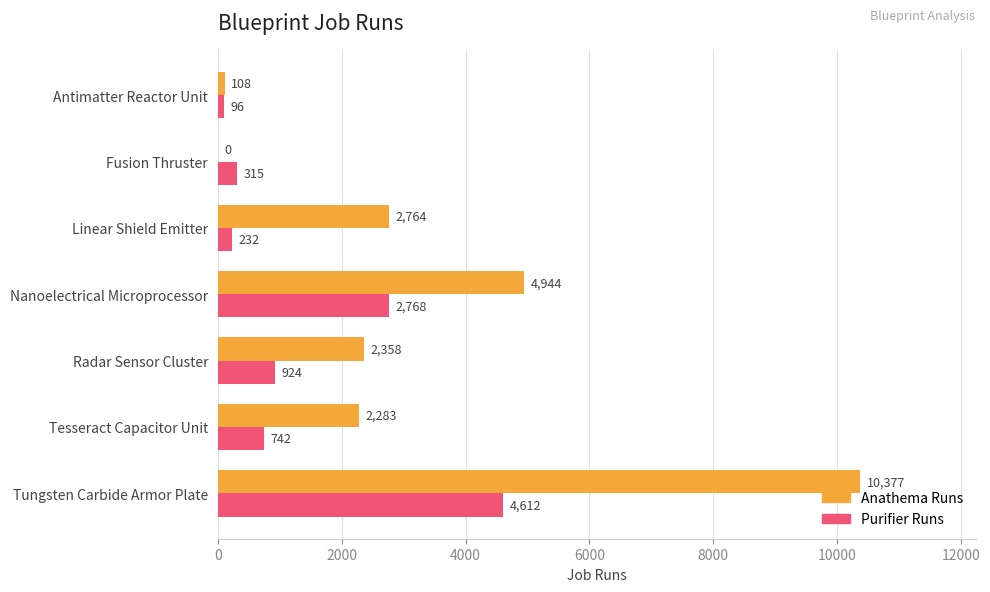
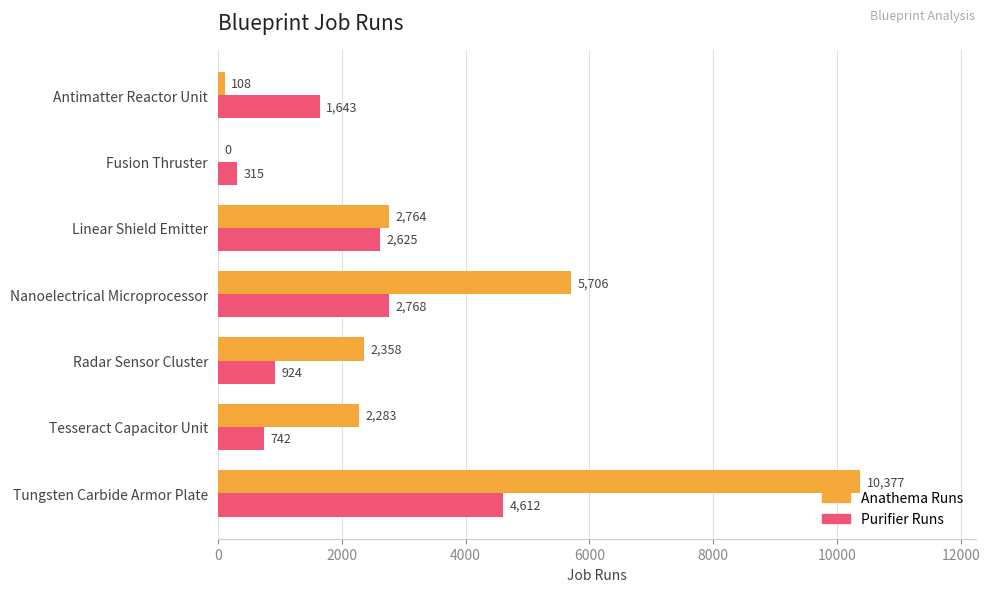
Purifier Runs, Antimatter Reactor Unit: 96 -> 1,643
Purifier Runs, Linear Shield Emitter: 232 -> 2,625
Anathema Runs, Nanoelectrical Microprocessor: 4,944 -> 5,706
